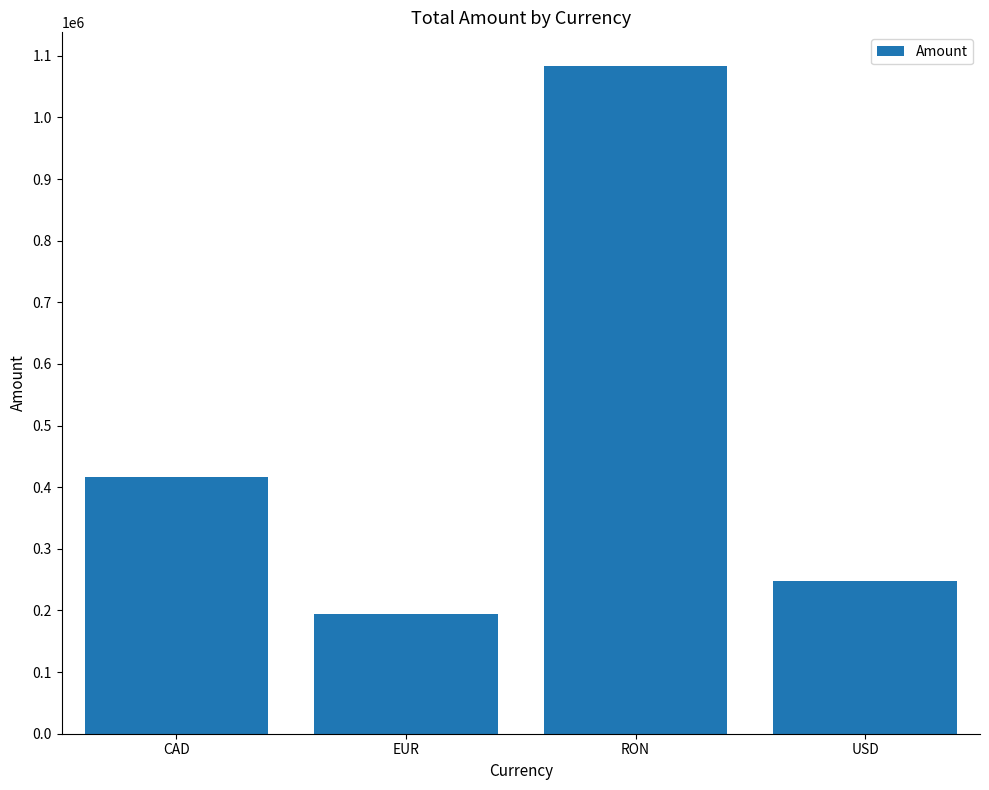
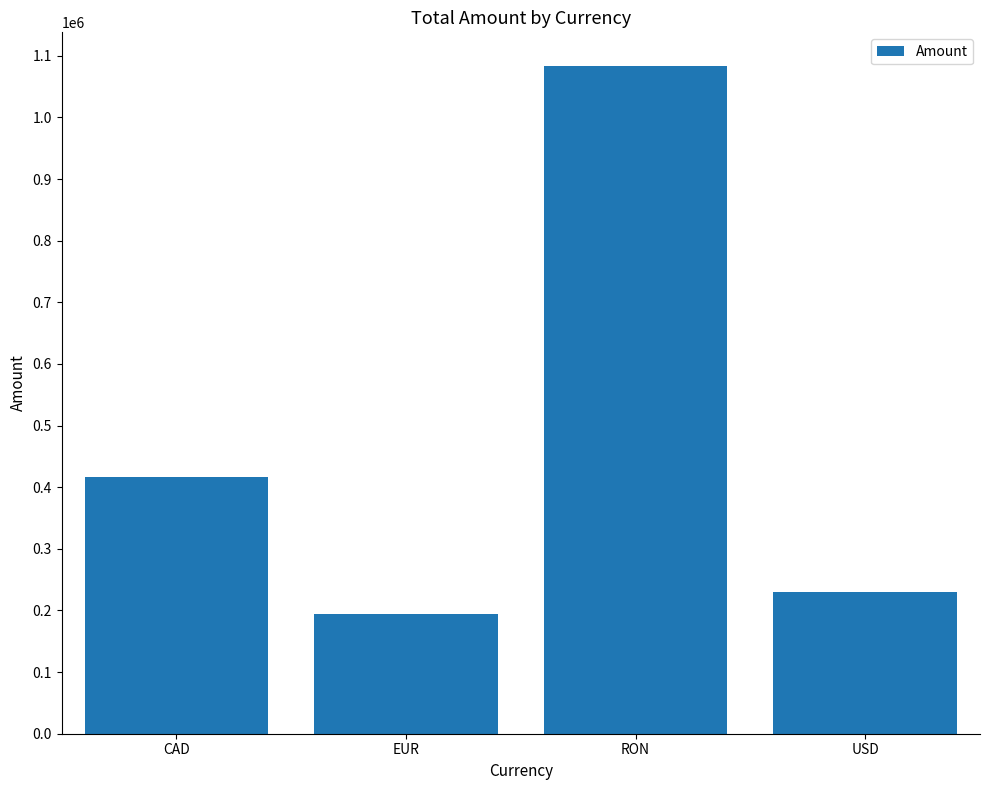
USD: 250000 -> 230000
